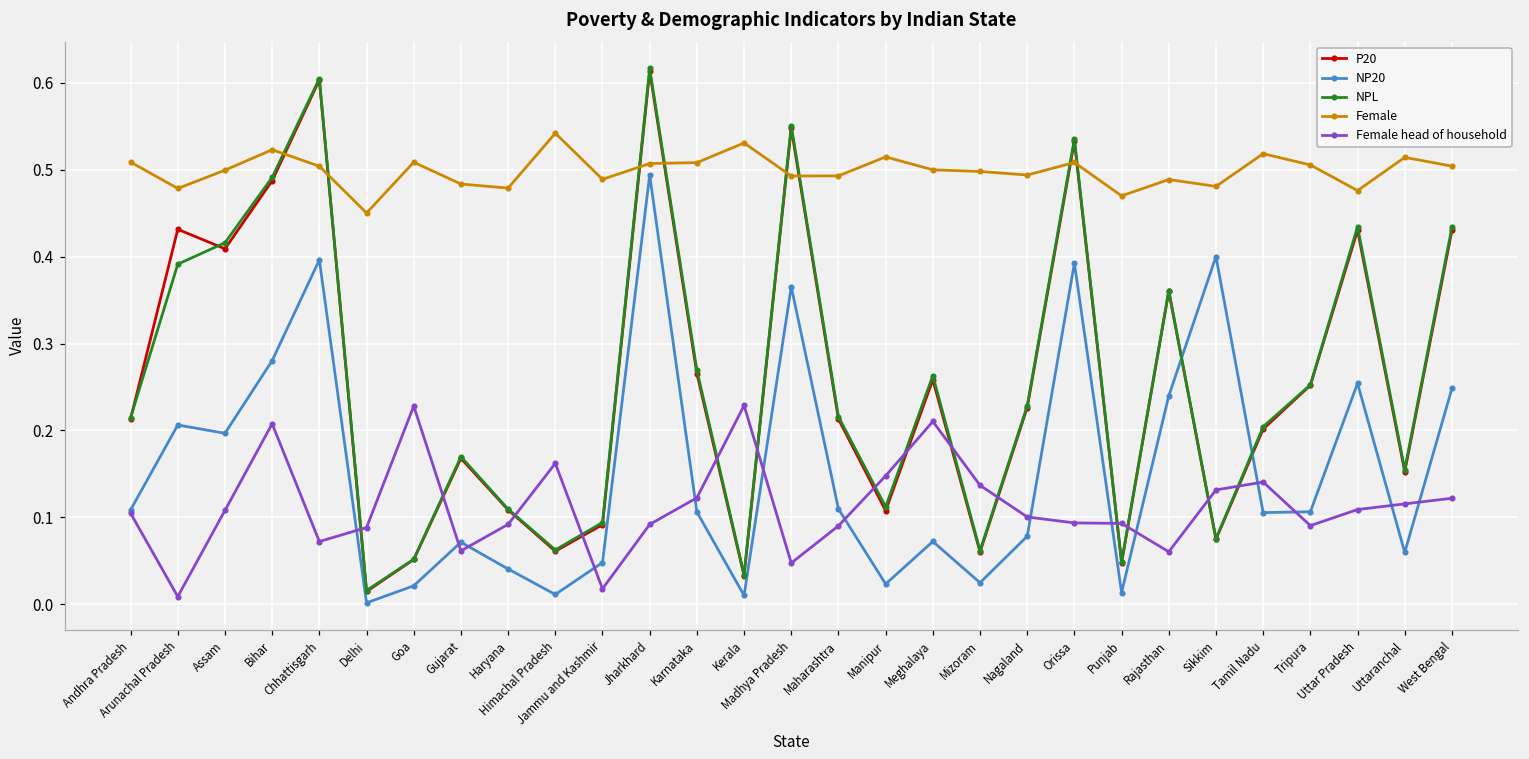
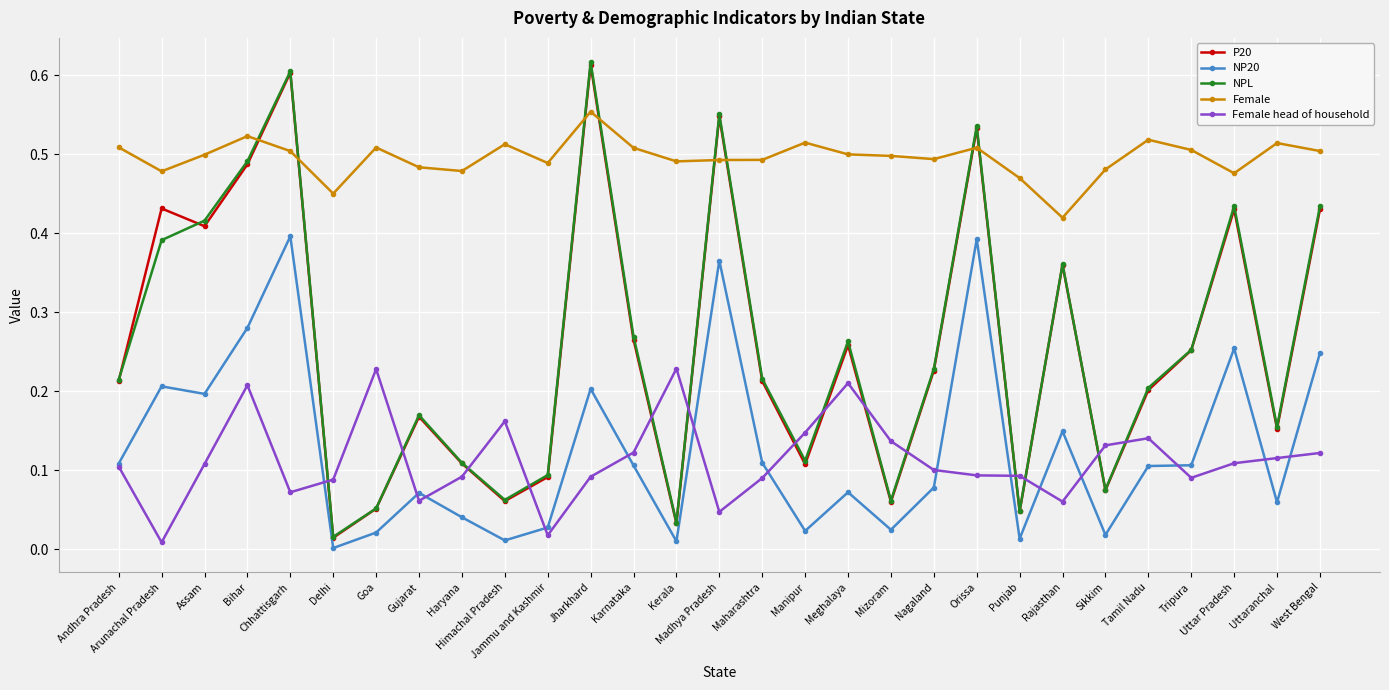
Female, Himachal Pradesh: 0.54 -> 0.51
NP20, Jammu and Kashmir: 0.05 -> 0.03
NP20, Jharkhard: 0.49 -> 0.20
Female, Jharkhard: 0.51 -> 0.55
Female, Kerala: 0.53 -> 0.49
NP20, Rajasthan: 0.24 -> 0.15
Female, Rajasthan: 0.49 -> 0.42
NP20, Sikkim: 0.40 -> 0.02
